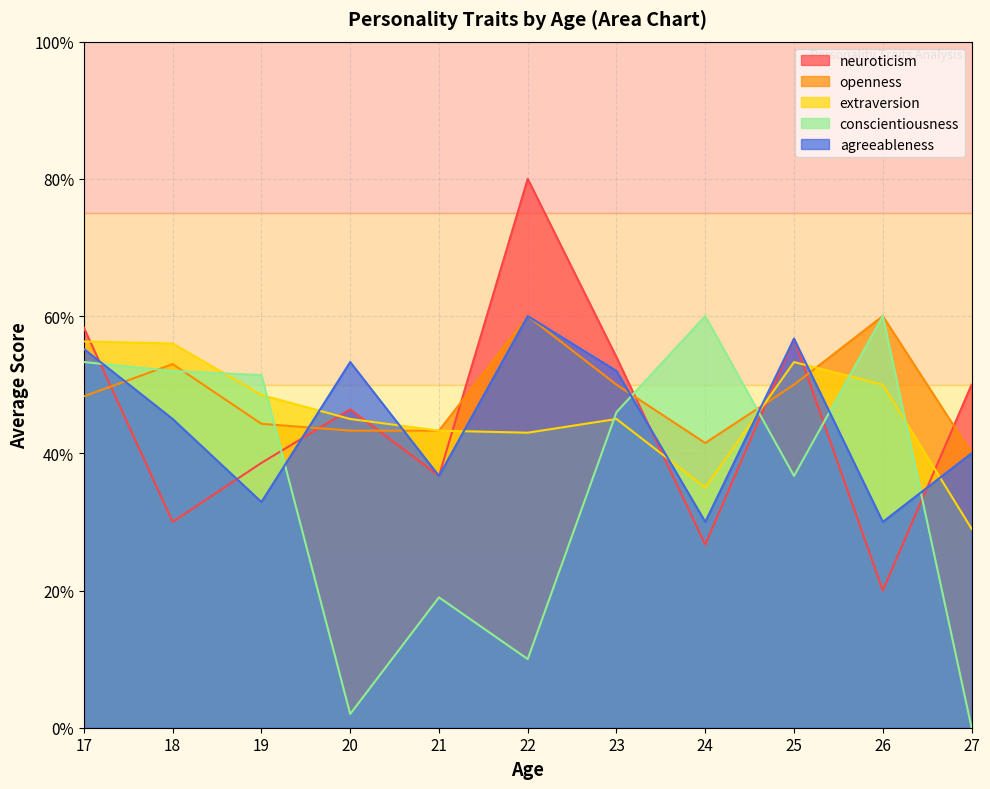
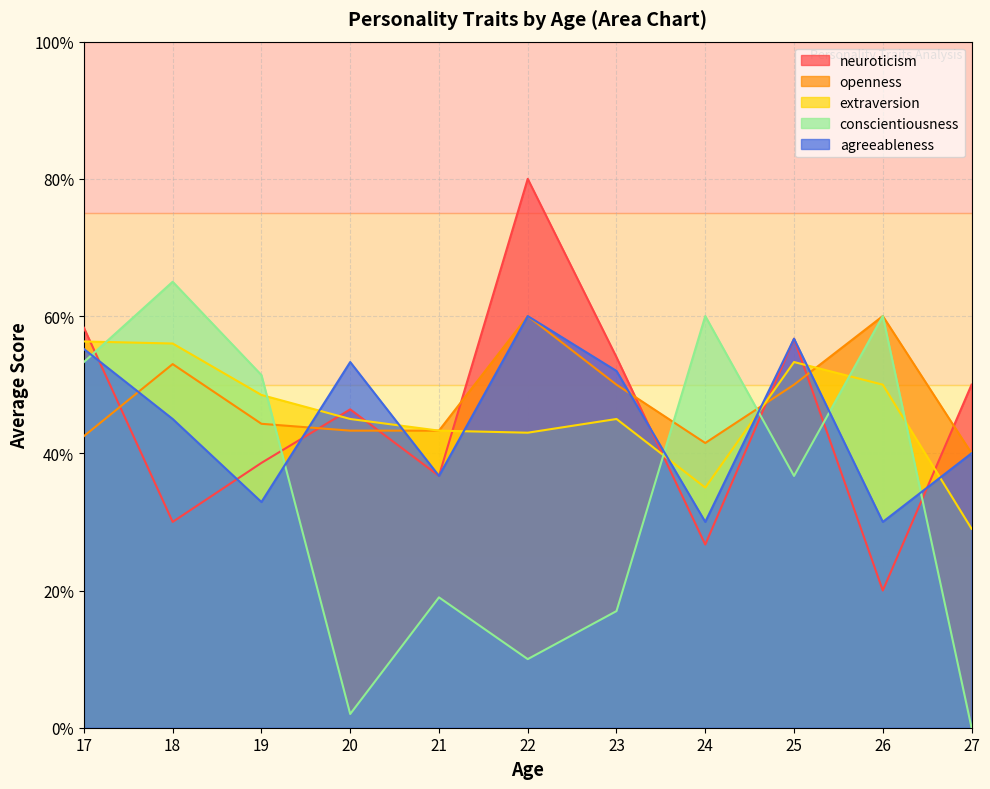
openness, 17: 48% -> 43%
conscientiousness, 18: 52% -> 65%
conscientiousness, 23: 46% -> 17%
